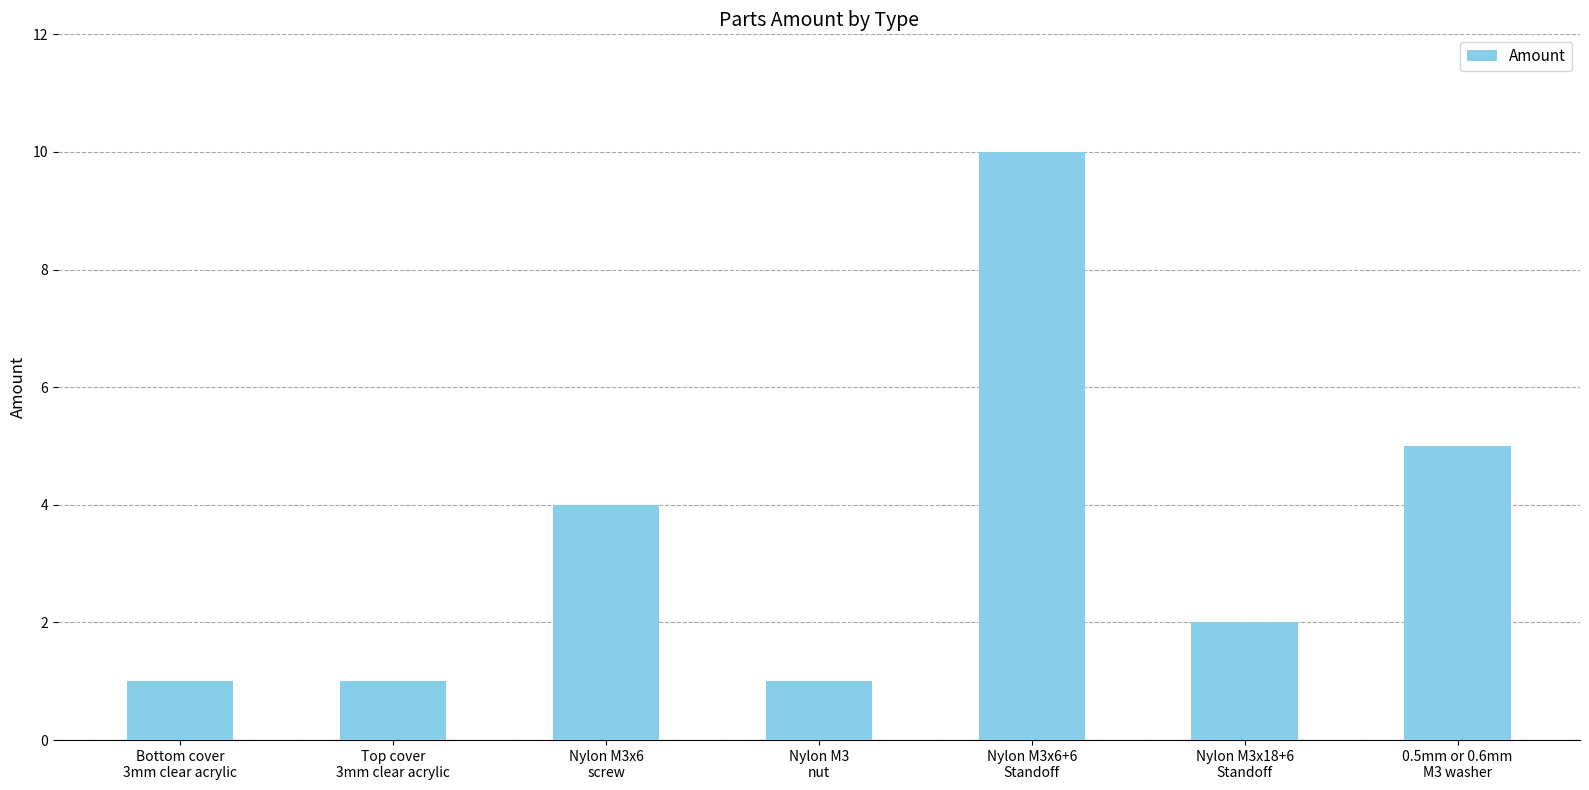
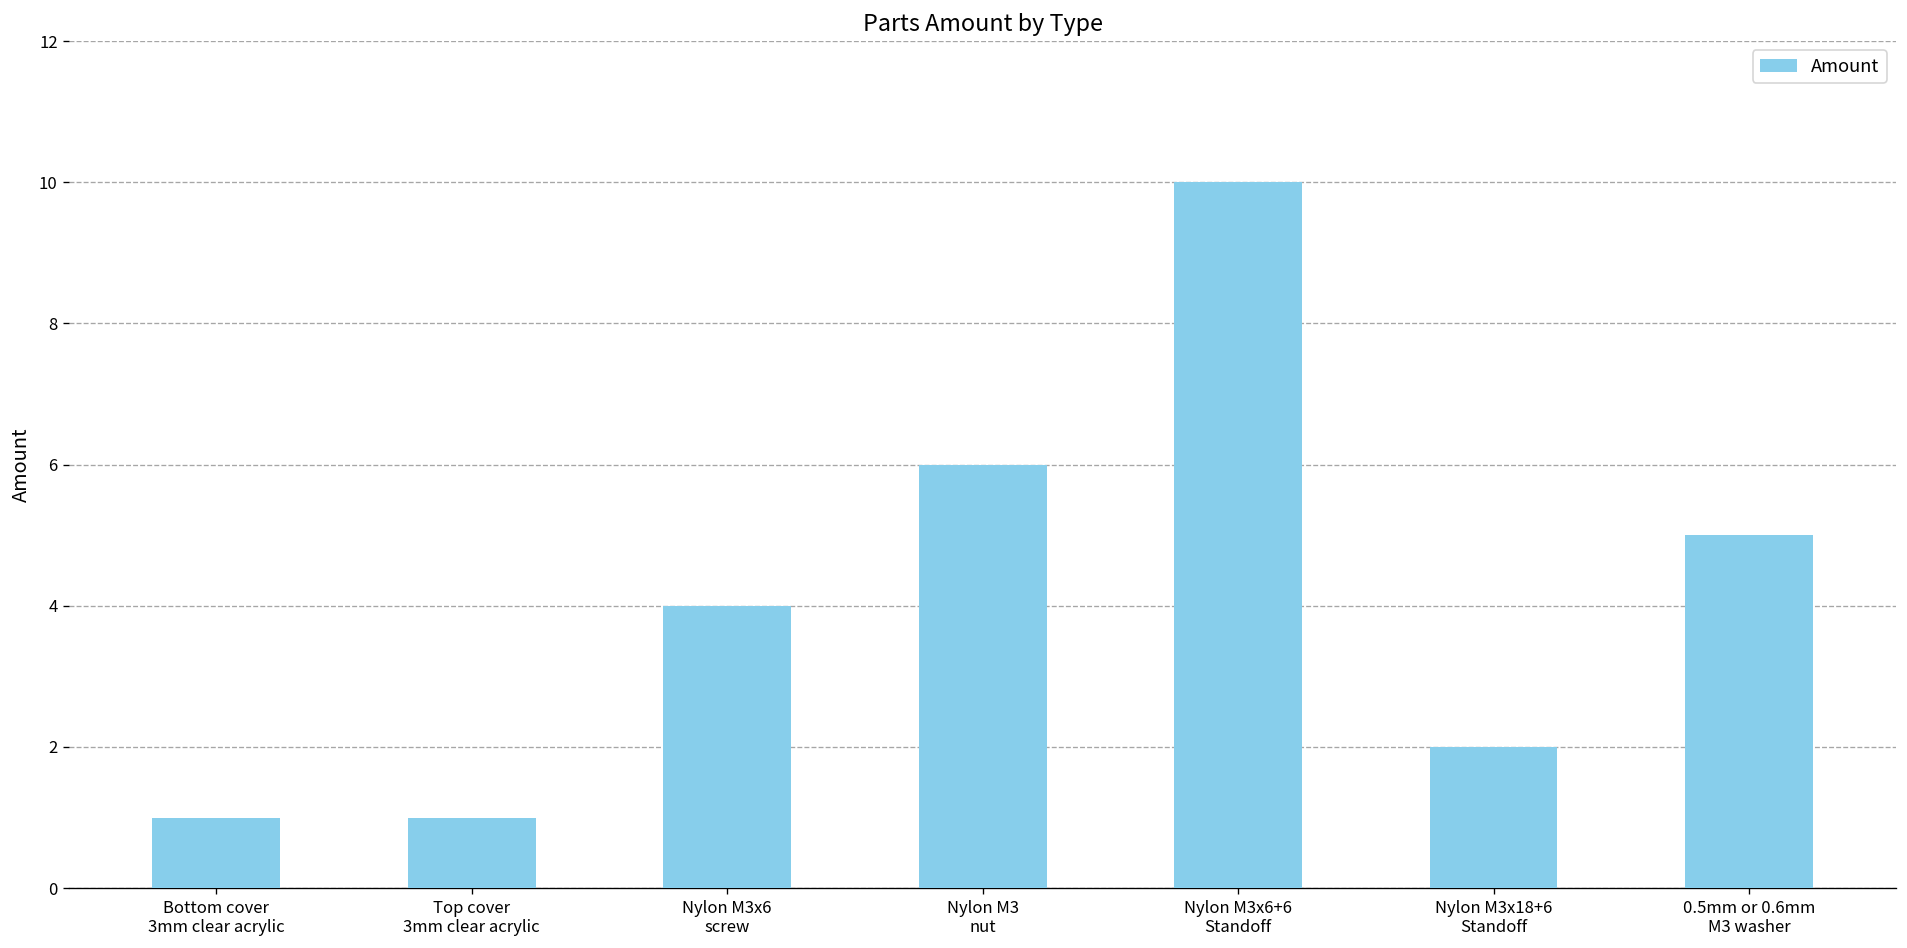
Nylon M3 nut: 1 -> 6
